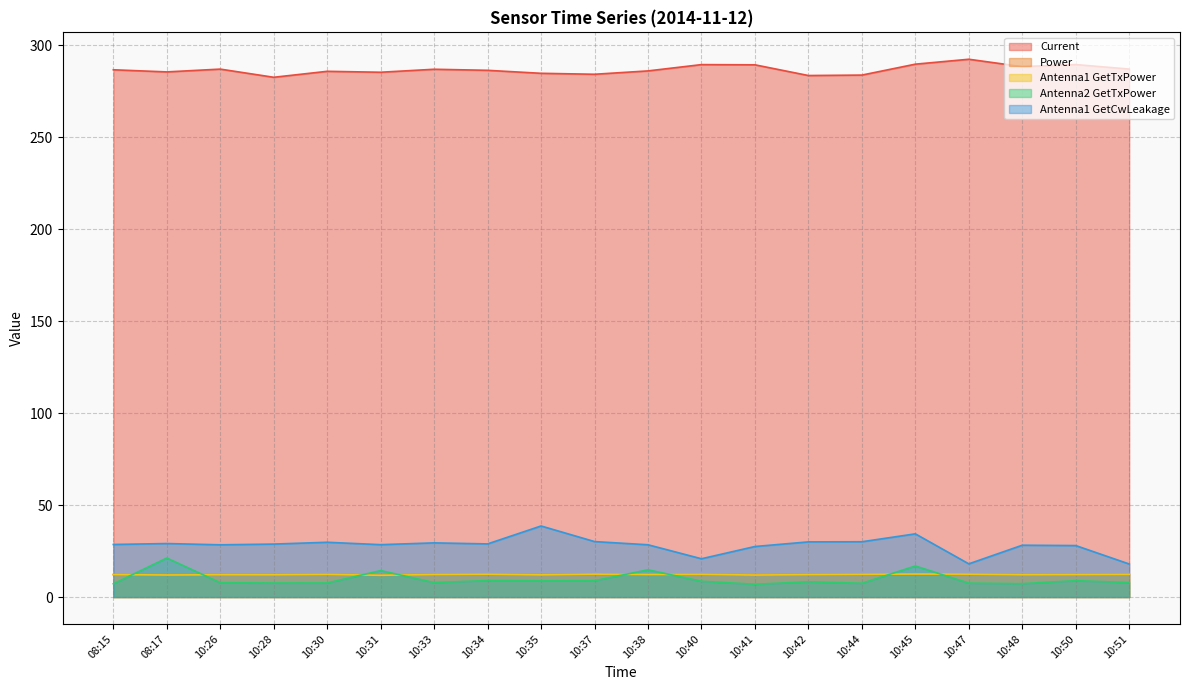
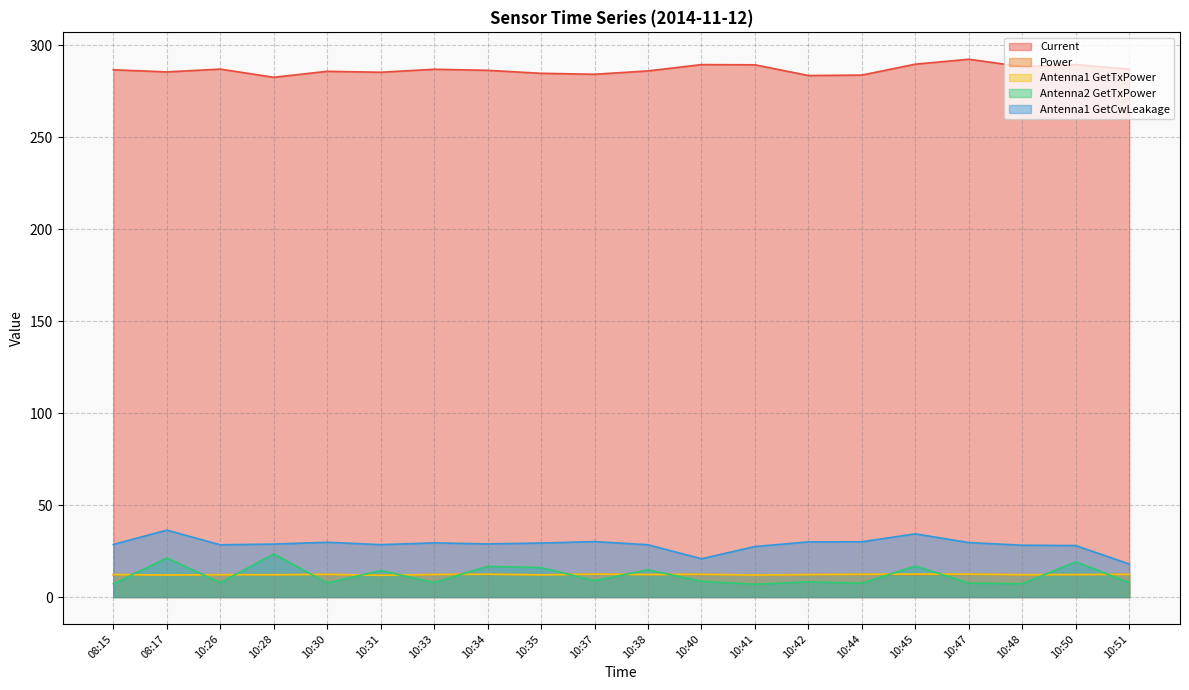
Antenna1 GetCwLeakage, 08:17: 29 -> 36
Antenna2 GetTxPower, 10:28: 8 -> 23
Antenna2 GetTxPower, 10:34: 9 -> 17
Antenna2 GetTxPower, 10:35: 9 -> 16
Antenna1 GetCwLeakage, 10:35: 39 -> 29
Antenna1 GetCwLeakage, 10:47: 18 -> 30
Antenna2 GetTxPower, 10:50: 9 -> 19
